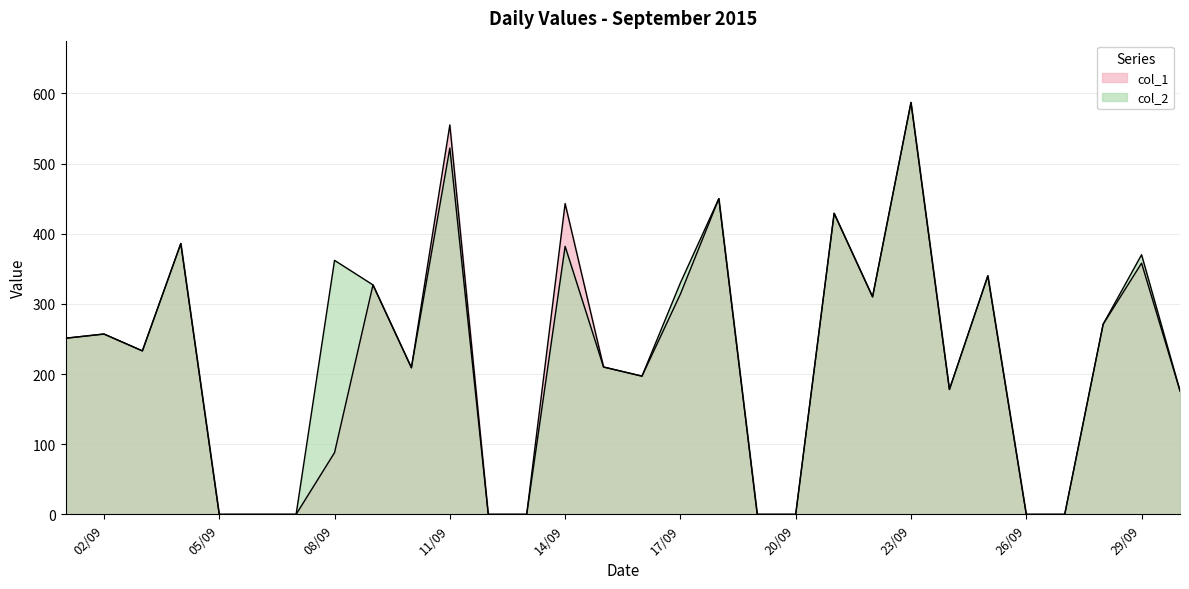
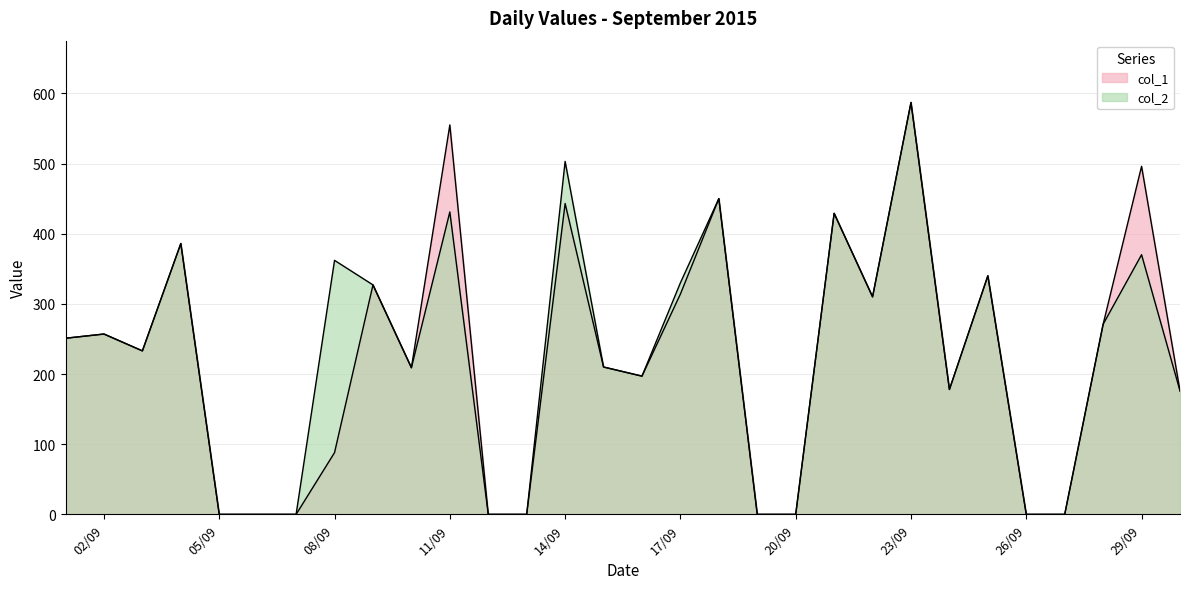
col_2, 11/09: 520 -> 430
col_2, 14/09: 380 -> 500
col_1, 29/09: 360 -> 500
